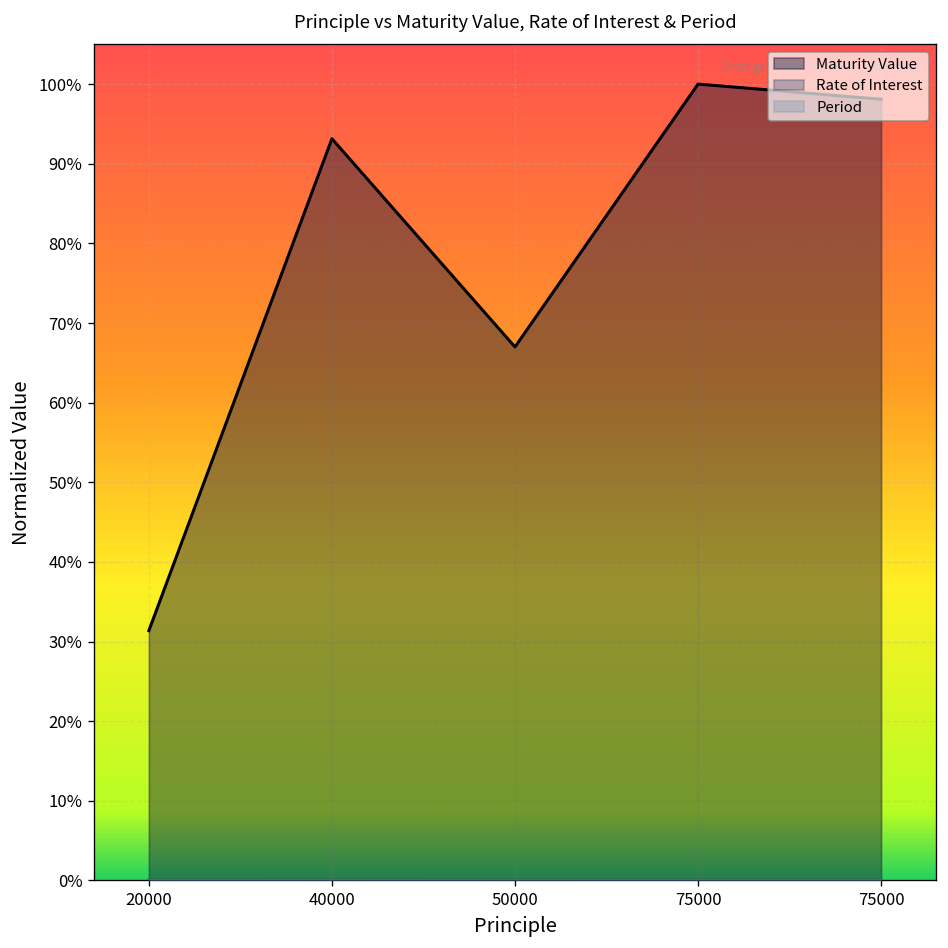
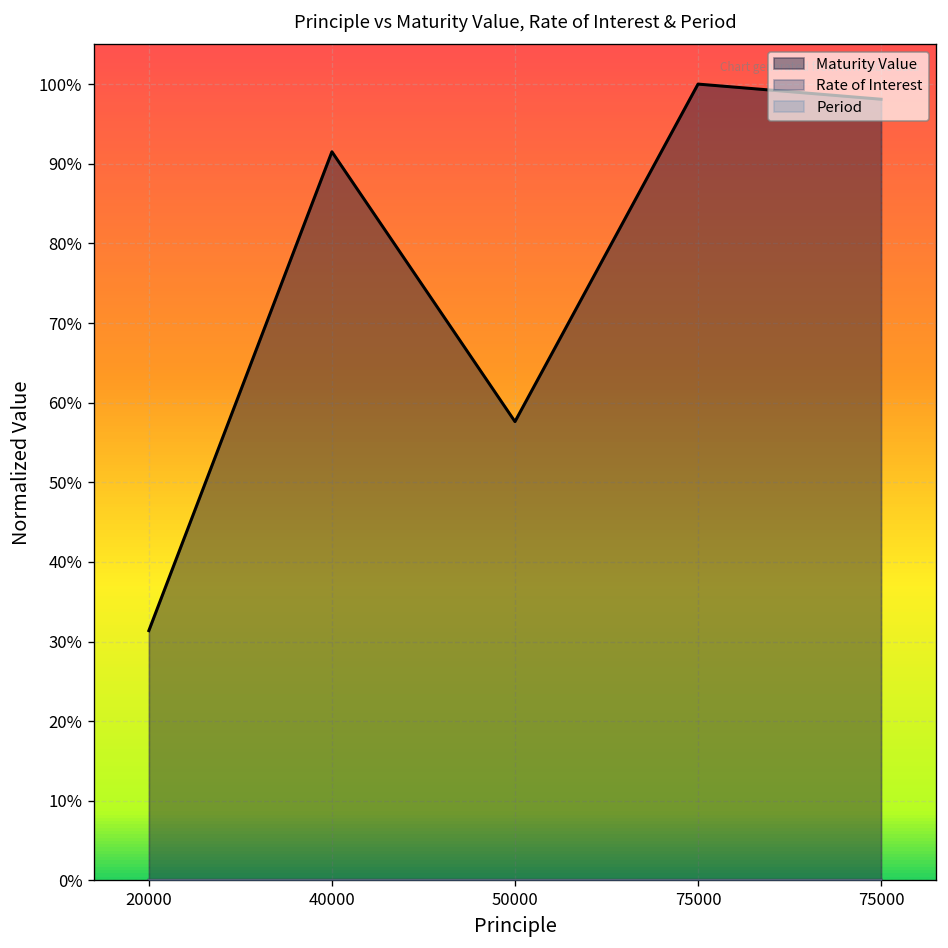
Maturity Value, 40000: 93% -> 92%
Maturity Value, 50000: 67% -> 58%
